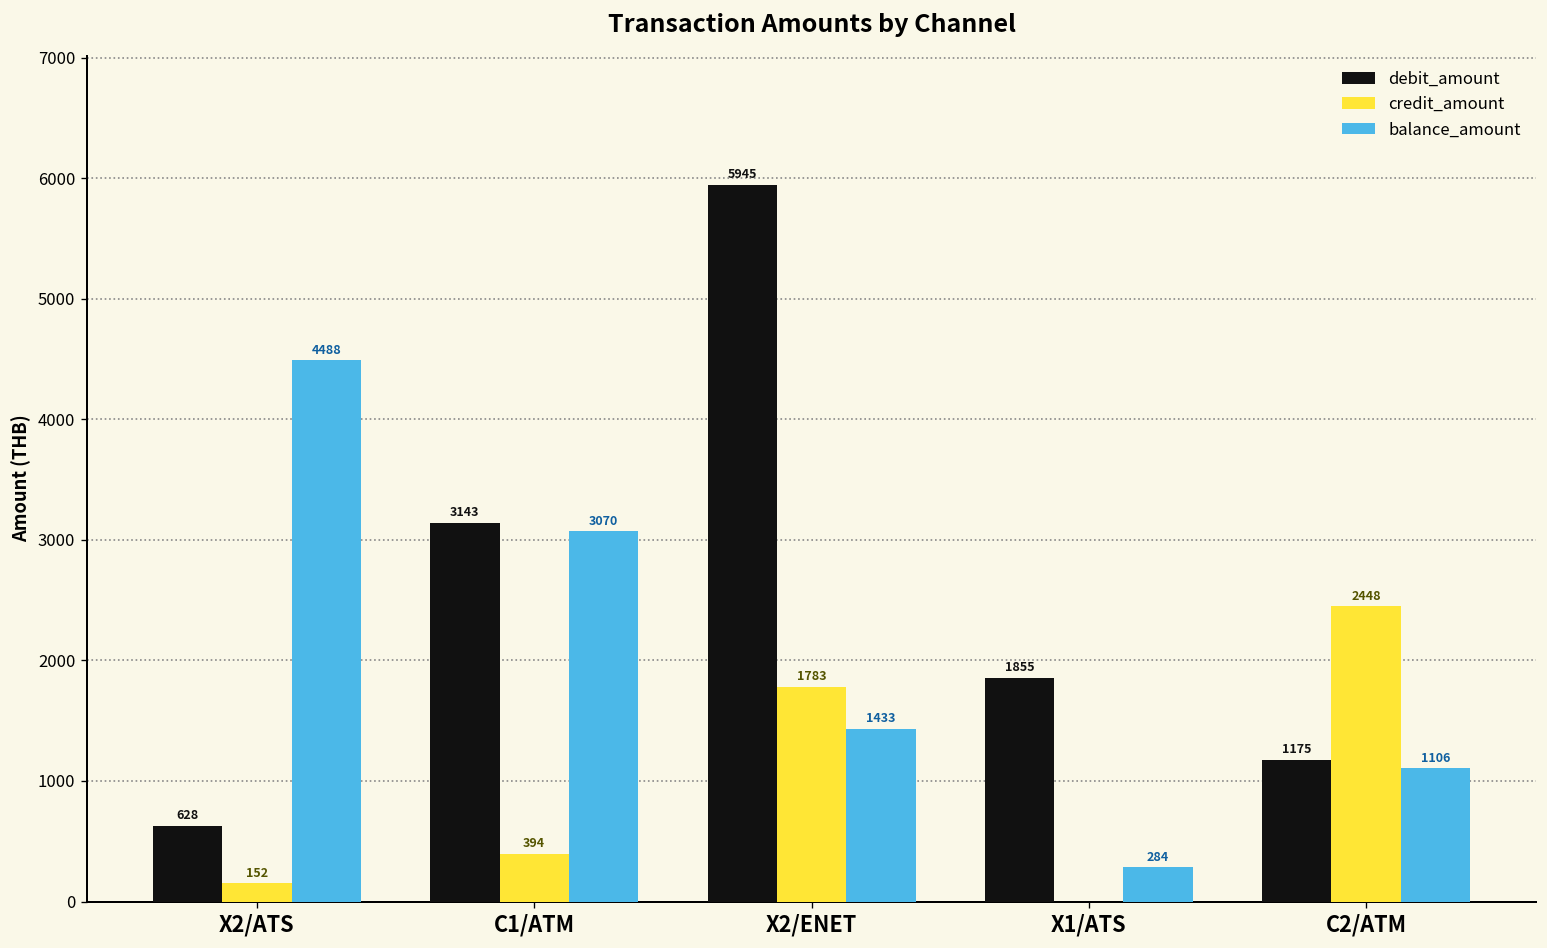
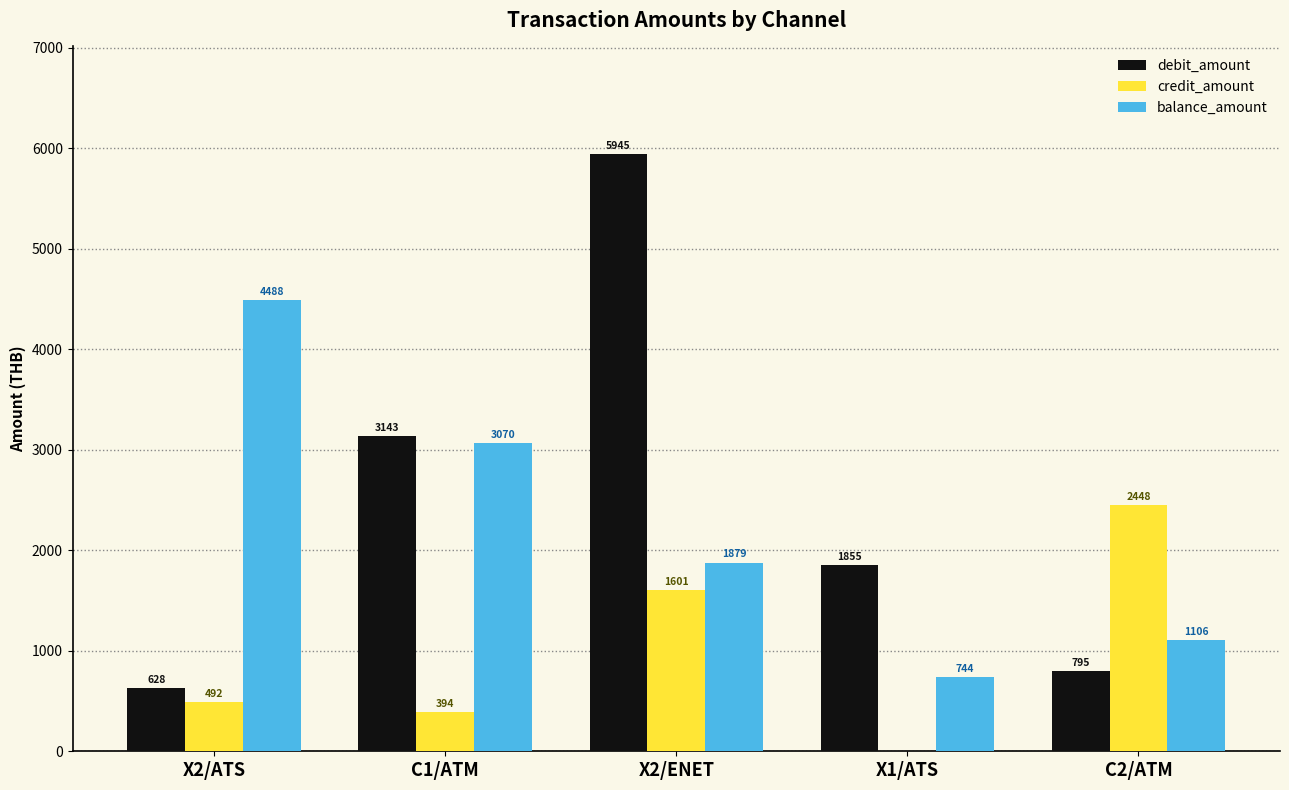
credit_amount, X2/ATS: 152 -> 492
credit_amount, X2/ENET: 1783 -> 1601
balance_amount, X2/ENET: 1433 -> 1879
balance_amount, X1/ATS: 284 -> 744
debit_amount, C2/ATM: 1175 -> 795
